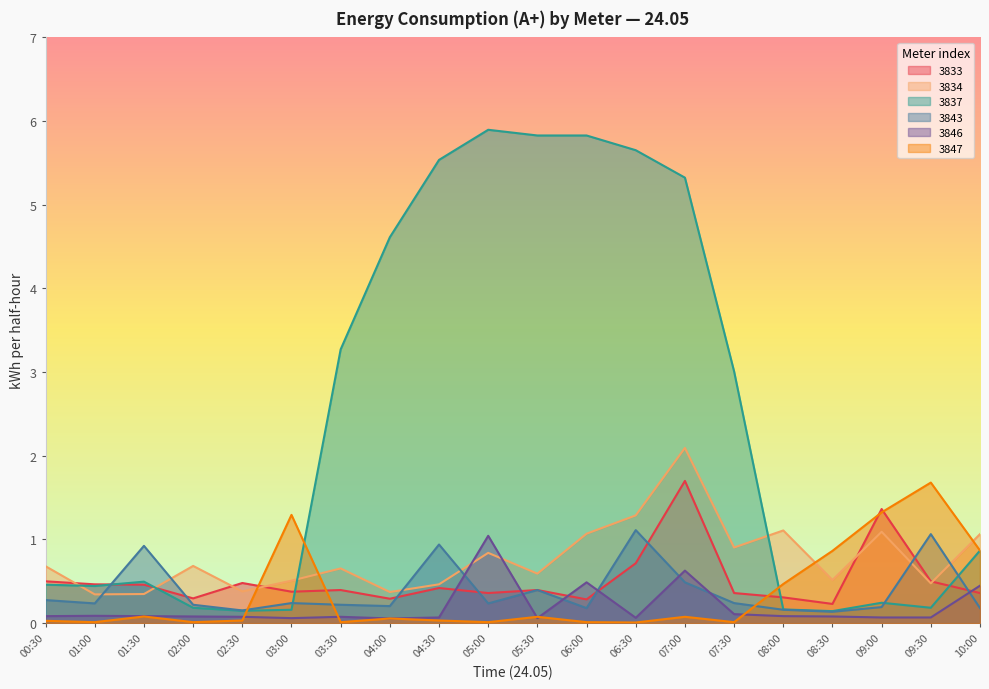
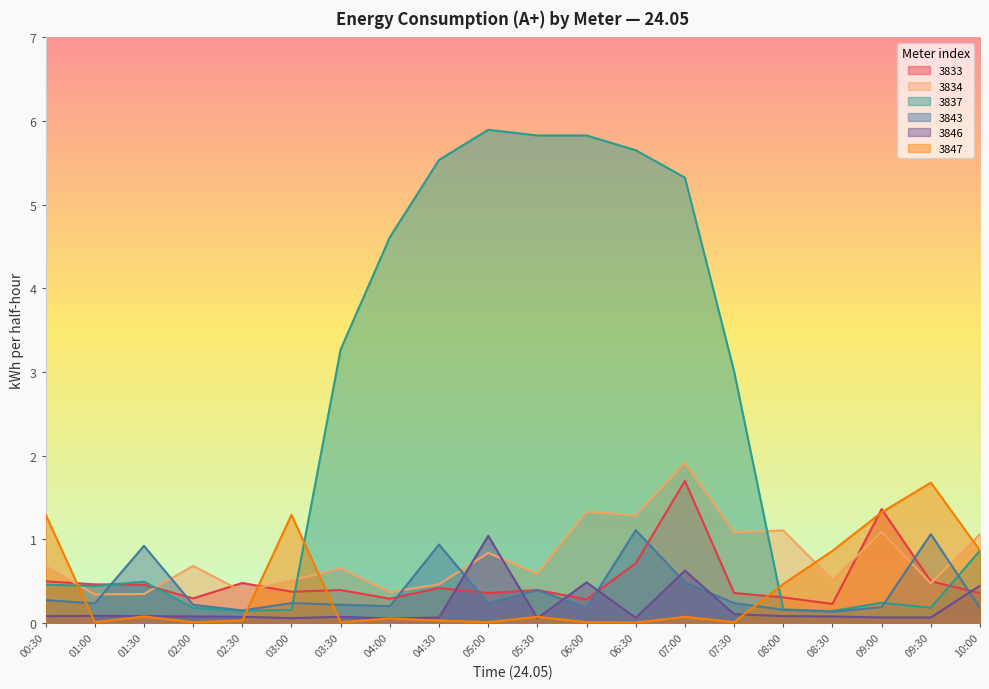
3847, 00:30: 0.0 -> 1.3
3834, 06:00: 1.1 -> 1.3
3834, 07:00: 2.1 -> 1.9
3834, 07:30: 0.9 -> 1.1
